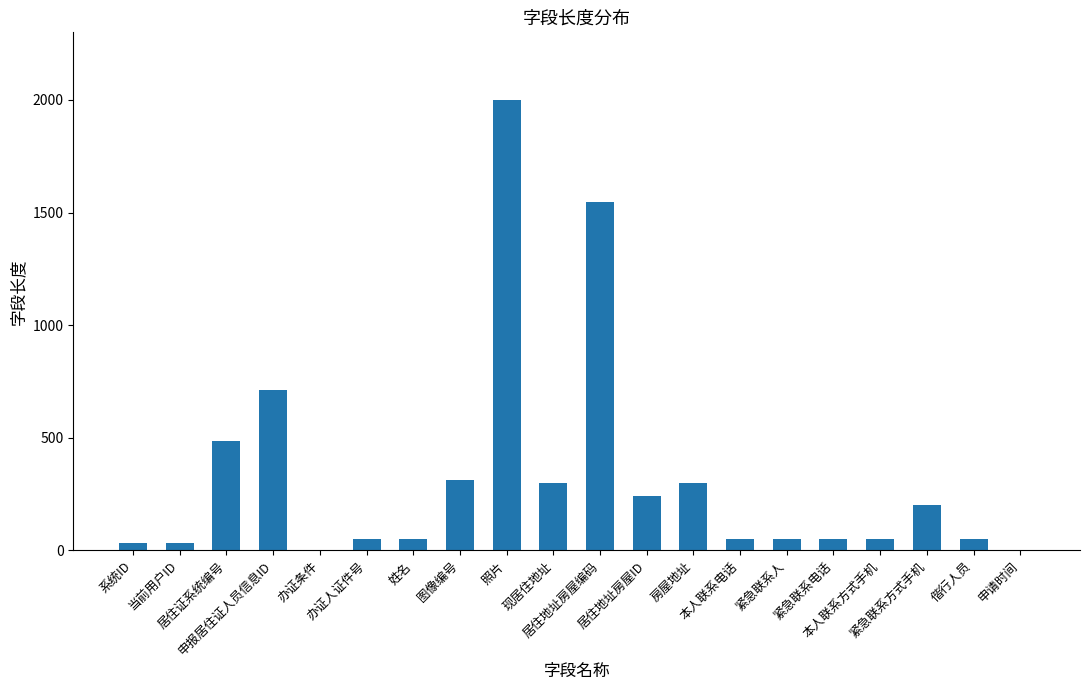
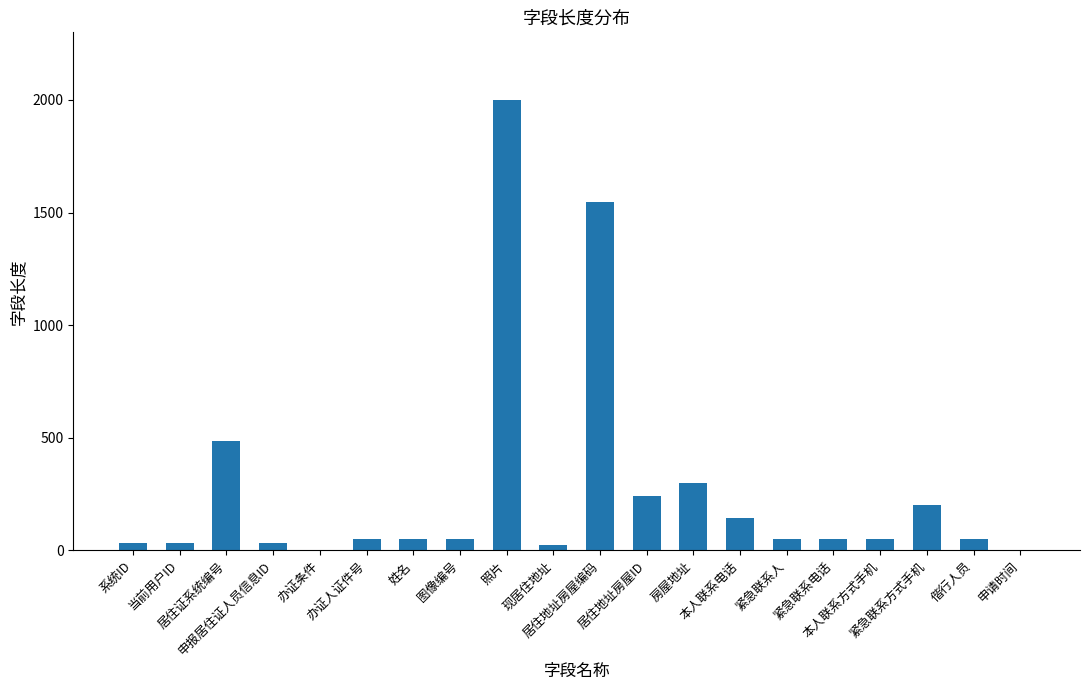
申报居住证人员信息ID: 710 -> 30
图像编号: 310 -> 50
现居住地址: 300 -> 20
本人联系电话: 50 -> 140
